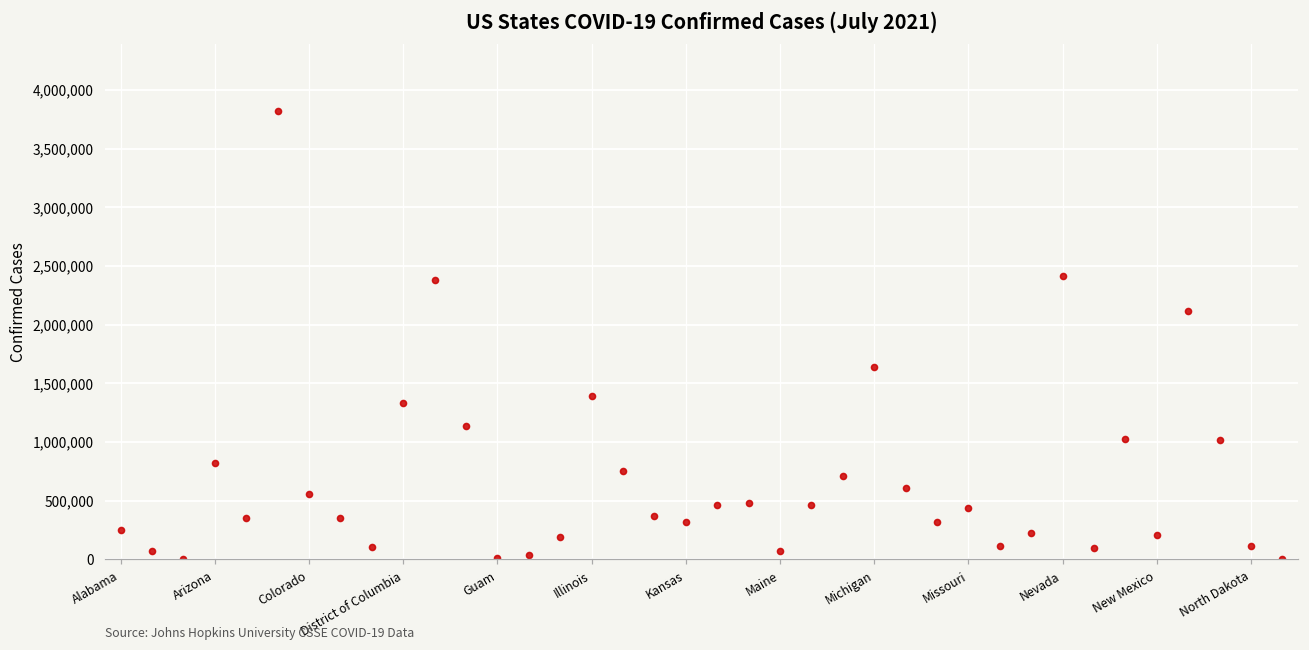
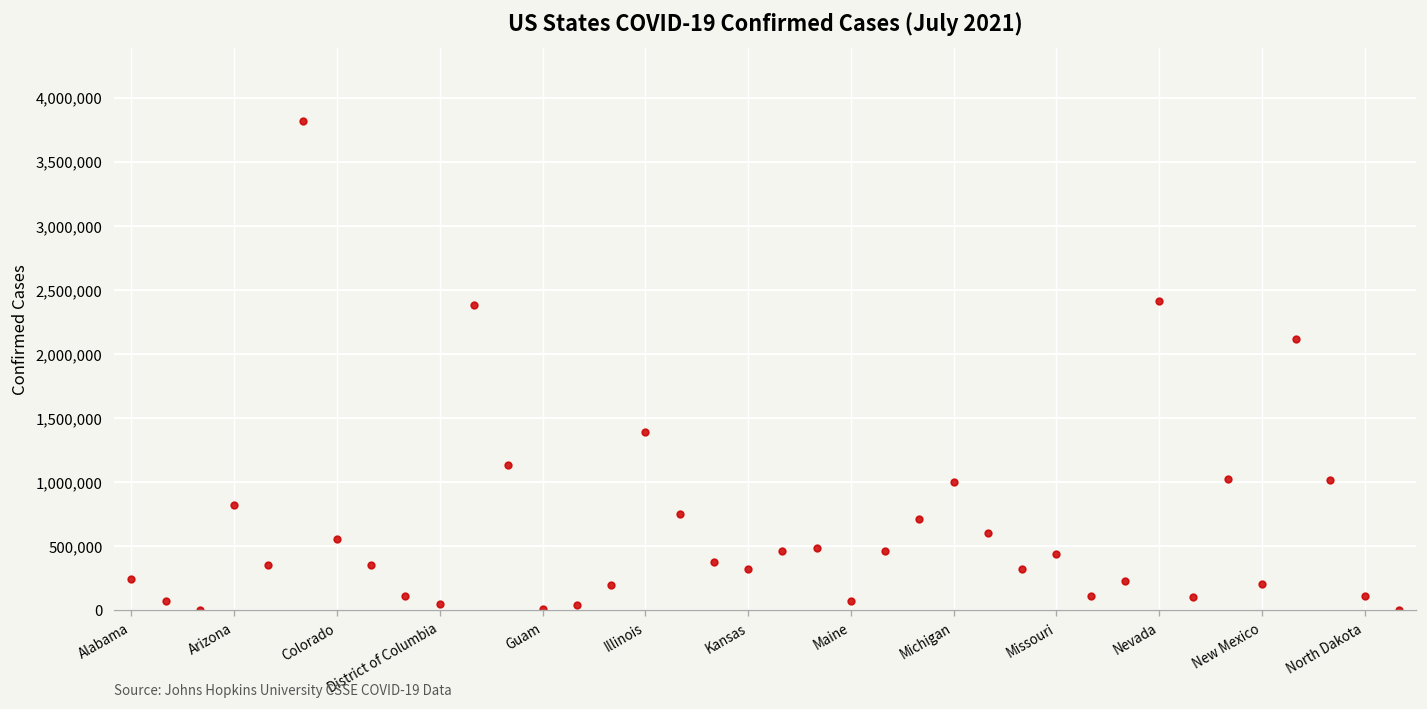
District of Columbia: 1,330,000 -> 50,000
Michigan: 1,640,000 -> 1,000,000
